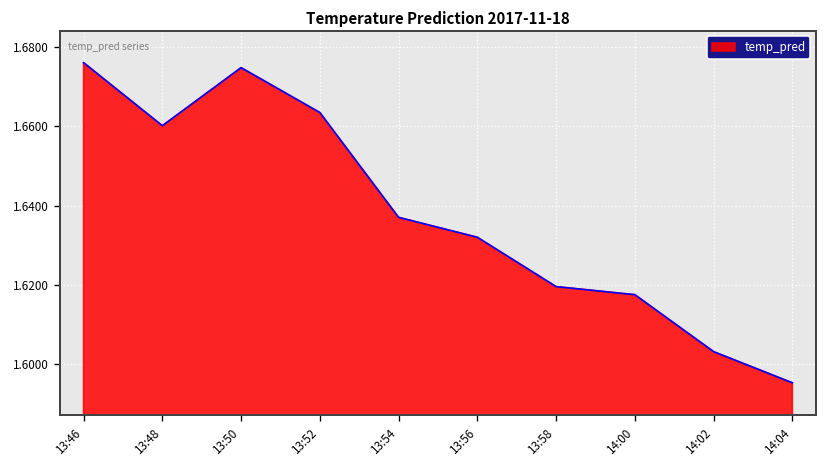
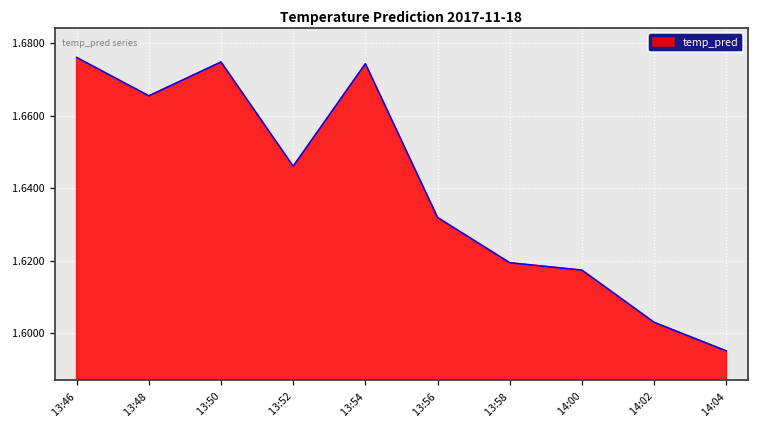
13:48: 1.660 -> 1.666
13:52: 1.664 -> 1.646
13:54: 1.637 -> 1.674
